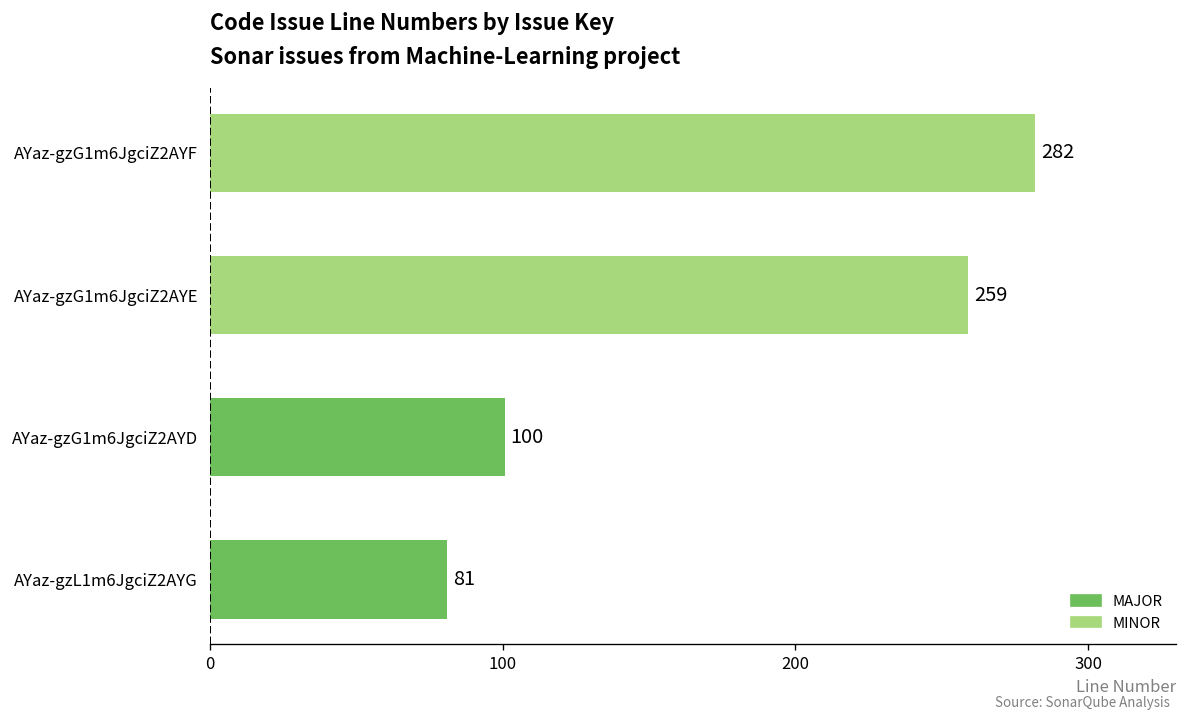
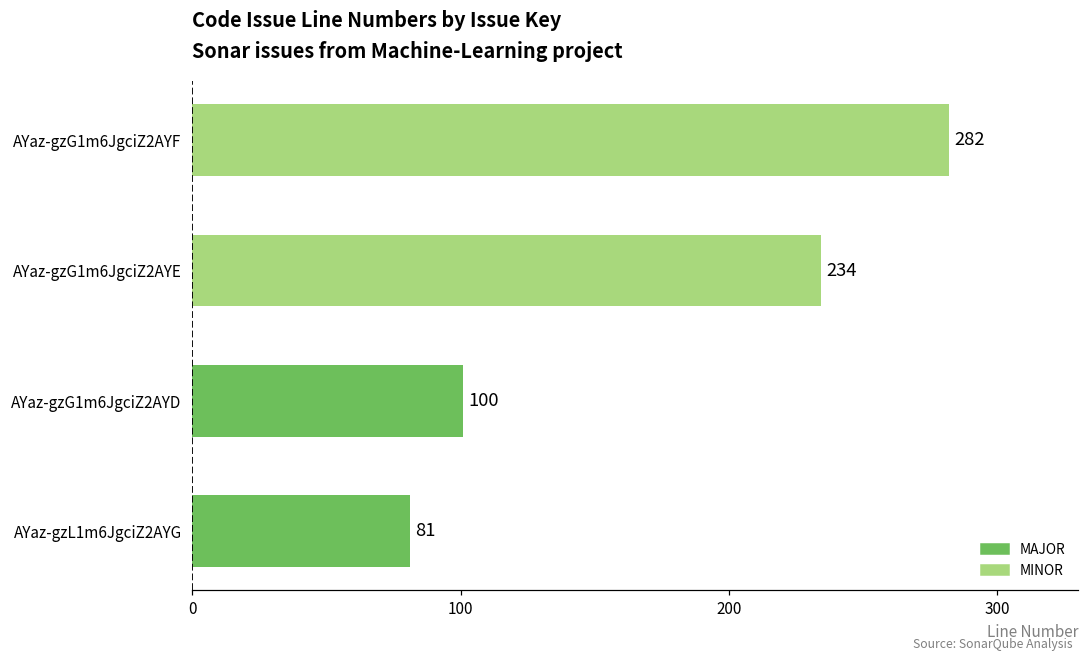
AYaz-gzG1m6JgciZ2AYE: 259 -> 234
